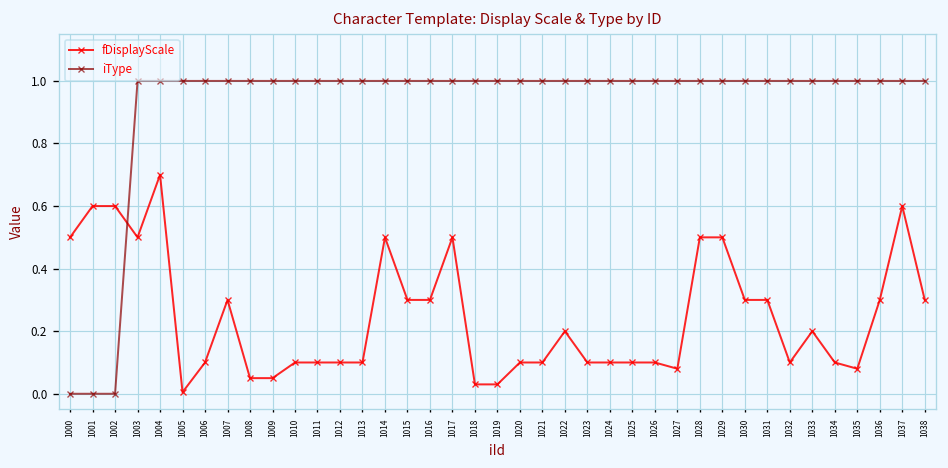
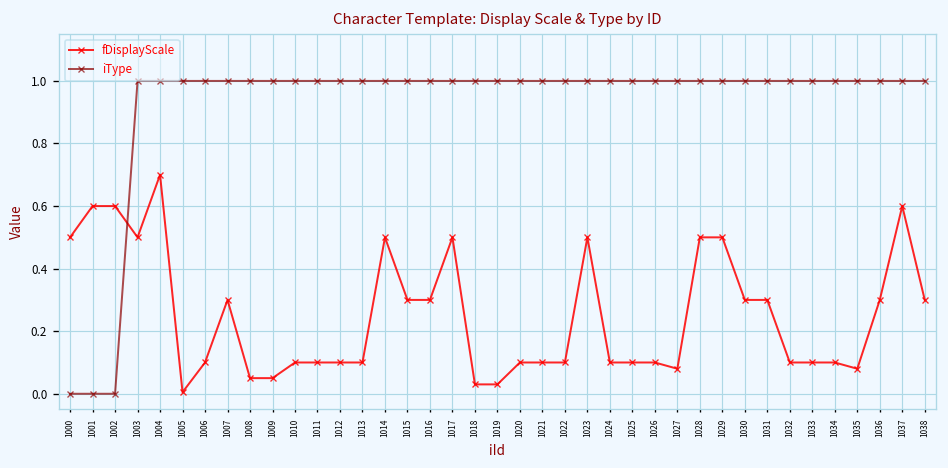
fDisplayScale, 1022: 0.2 -> 0.1
fDisplayScale, 1023: 0.1 -> 0.5
fDisplayScale, 1033: 0.2 -> 0.1
